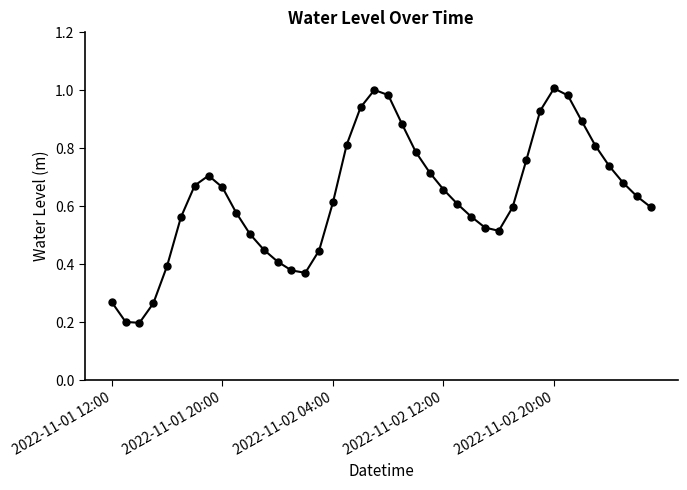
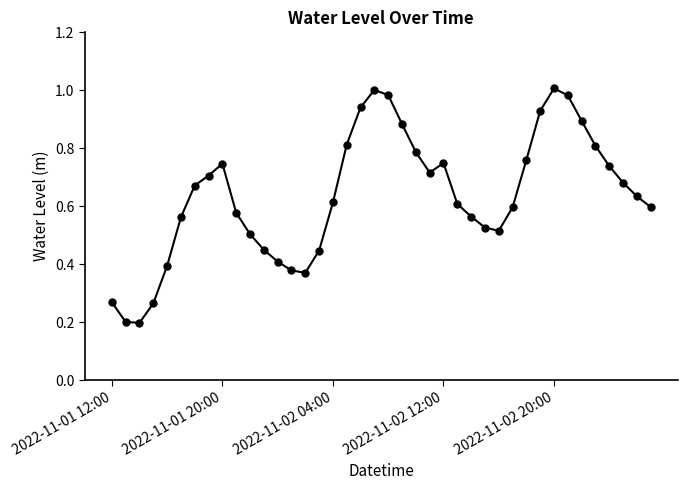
2022-11-01 20:00: 0.67 -> 0.75
2022-11-02 12:00: 0.66 -> 0.75
